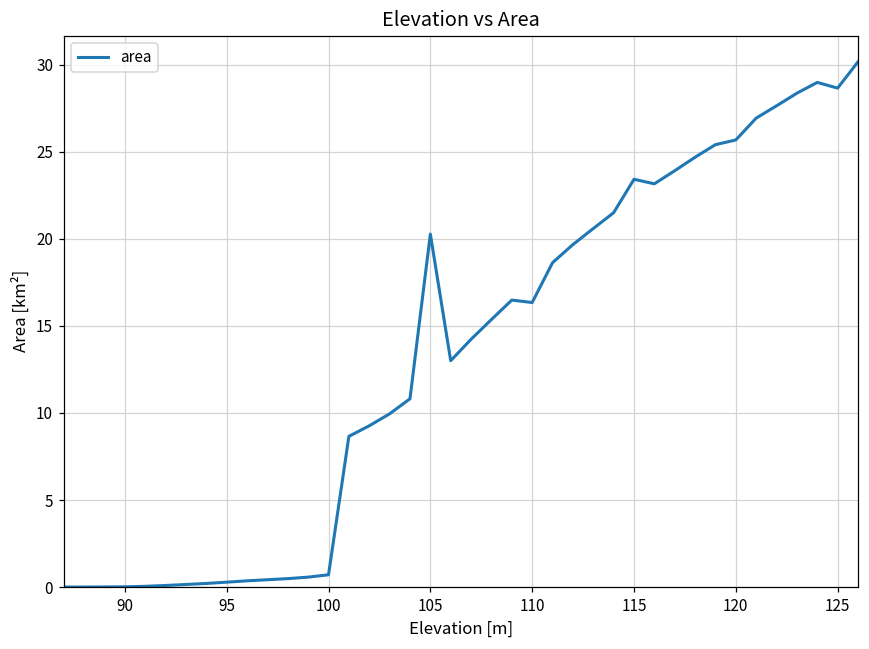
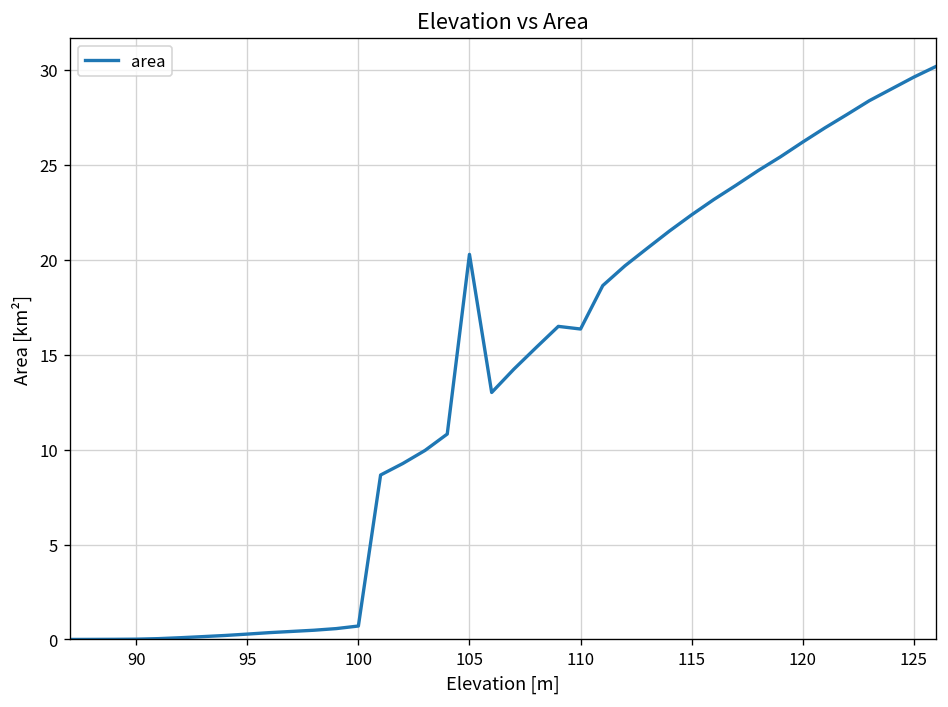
115: 23.4 -> 22.4
120: 25.7 -> 26.2
125: 28.7 -> 29.6
